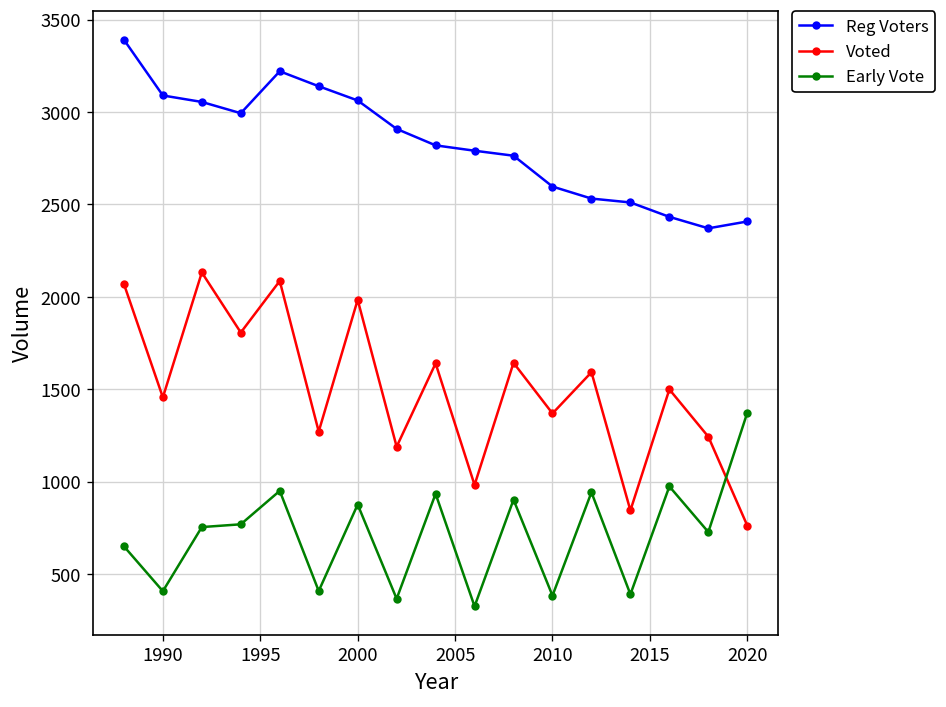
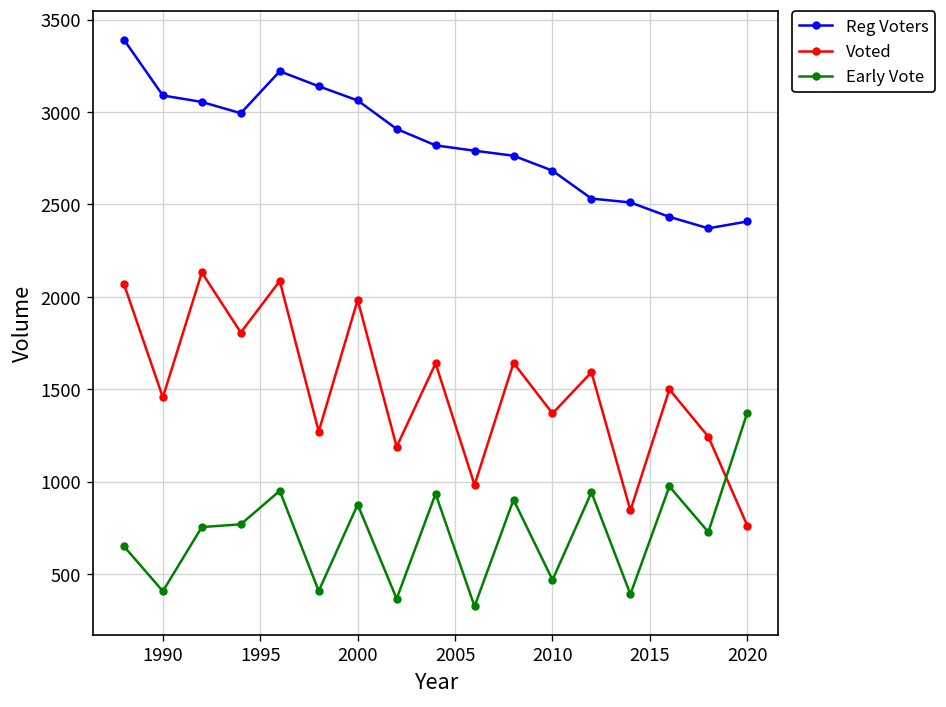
Reg Voters, 2010: 2600 -> 2680
Early Vote, 2010: 380 -> 470
